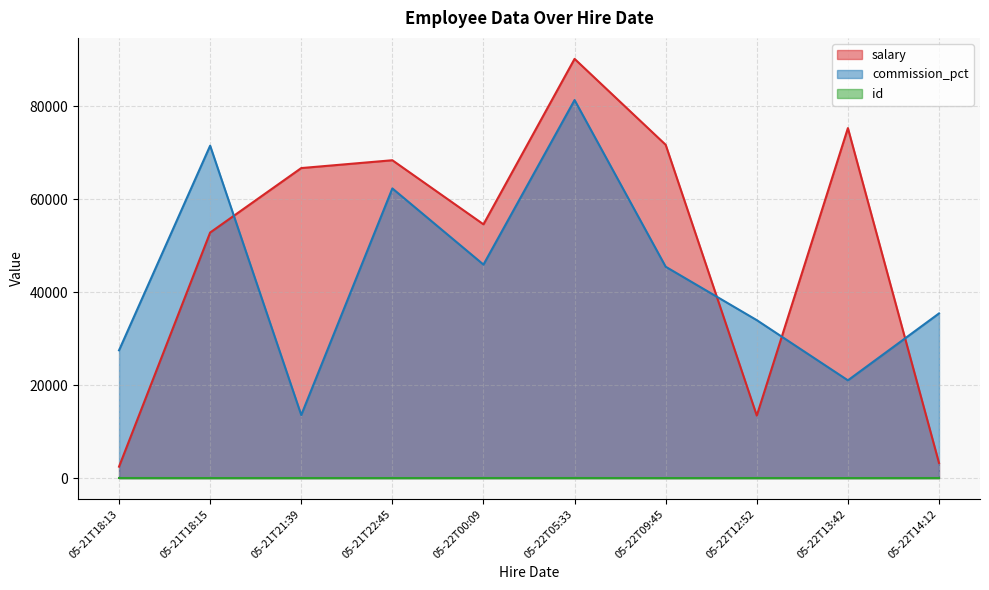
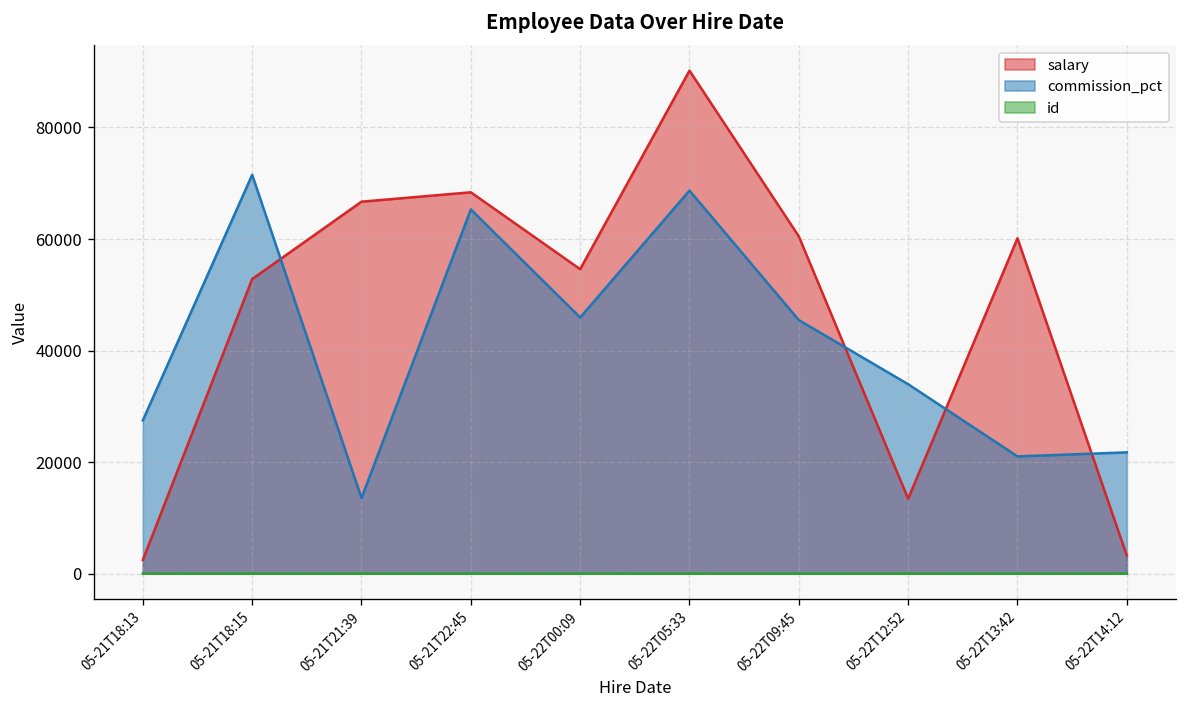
commission_pct, 05-21T22:45: 62000 -> 65000
commission_pct, 05-22T05:33: 81000 -> 69000
salary, 05-22T09:45: 72000 -> 60000
salary, 05-22T13:42: 75000 -> 60000
commission_pct, 05-22T14:12: 35000 -> 22000
